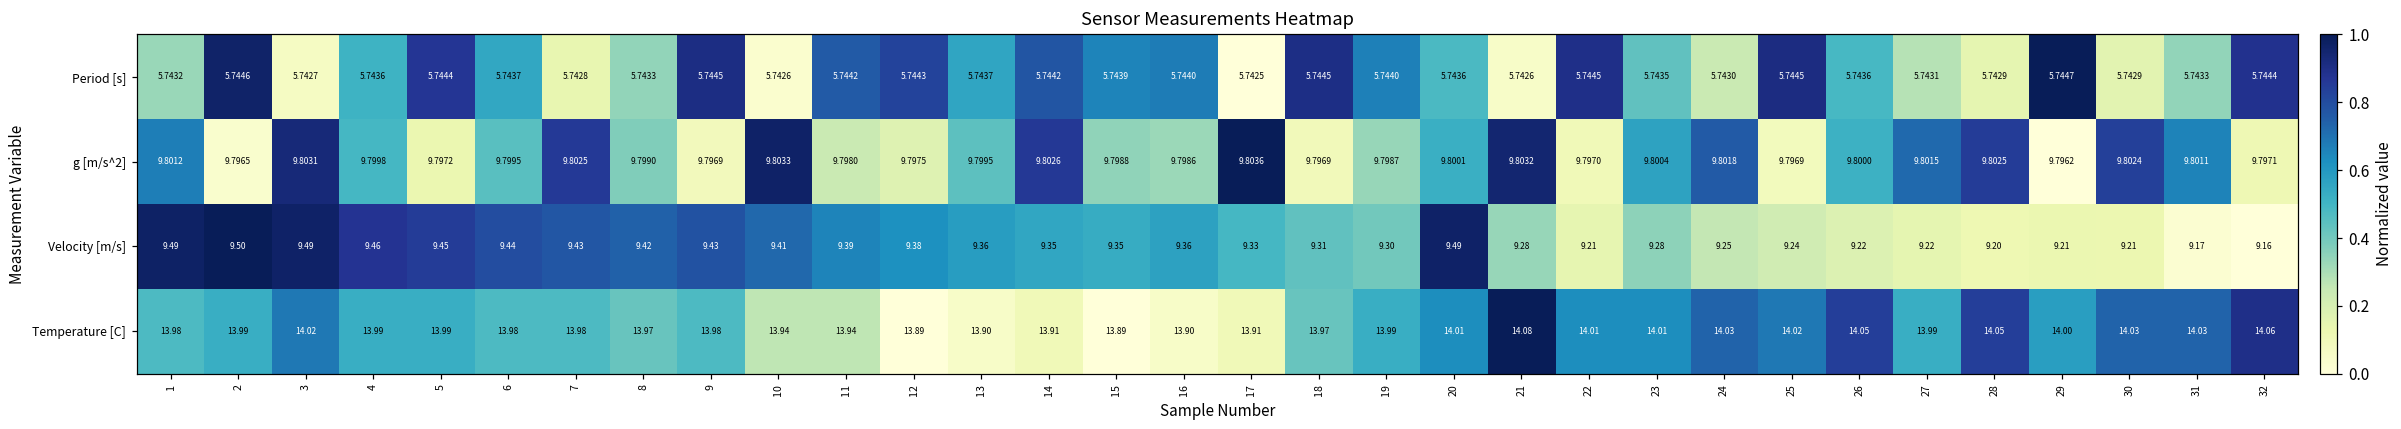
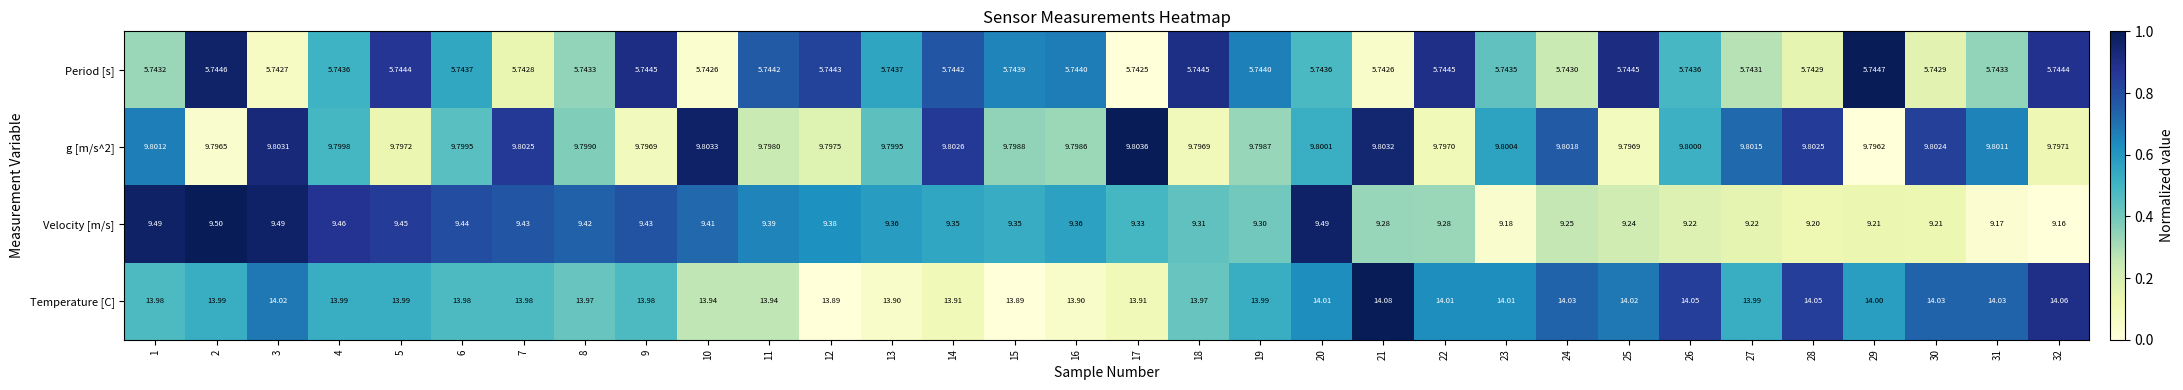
Velocity [m/s], 22: 9.21 -> 9.28
Velocity [m/s], 23: 9.28 -> 9.18
